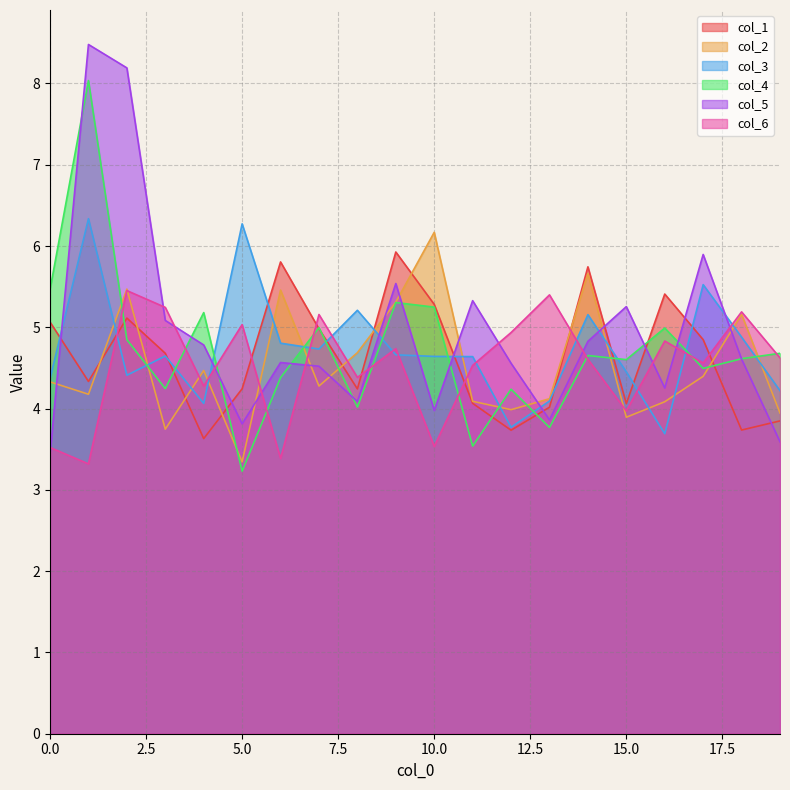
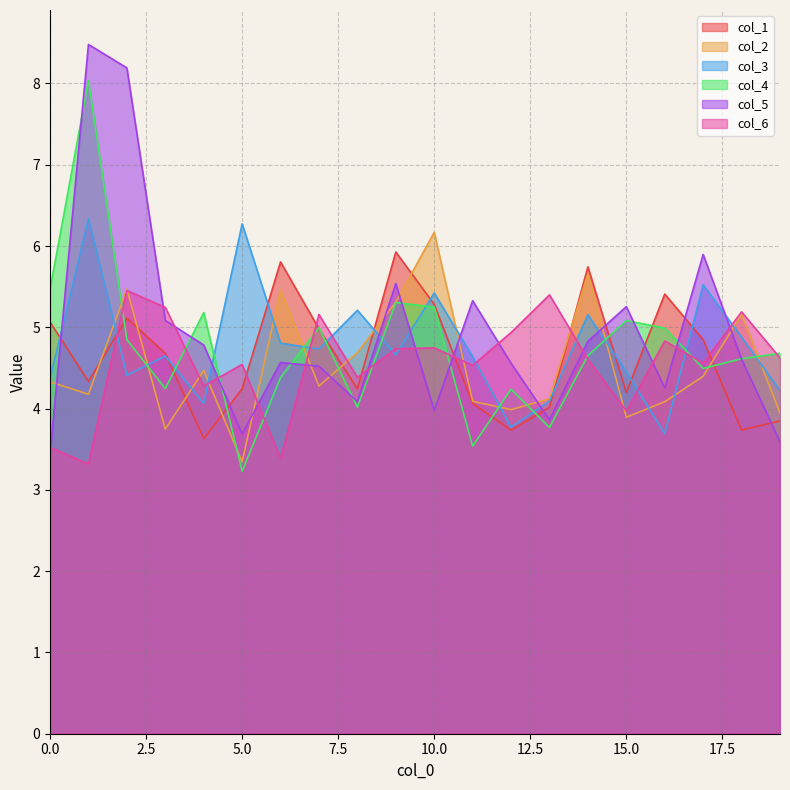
col_5, 5.0: 3.8 -> 3.7
col_6, 5.0: 5.0 -> 4.5
col_3, 10.0: 4.6 -> 5.4
col_6, 10.0: 3.5 -> 4.7
col_1, 15.0: 4.1 -> 4.2
col_4, 15.0: 4.6 -> 5.1
